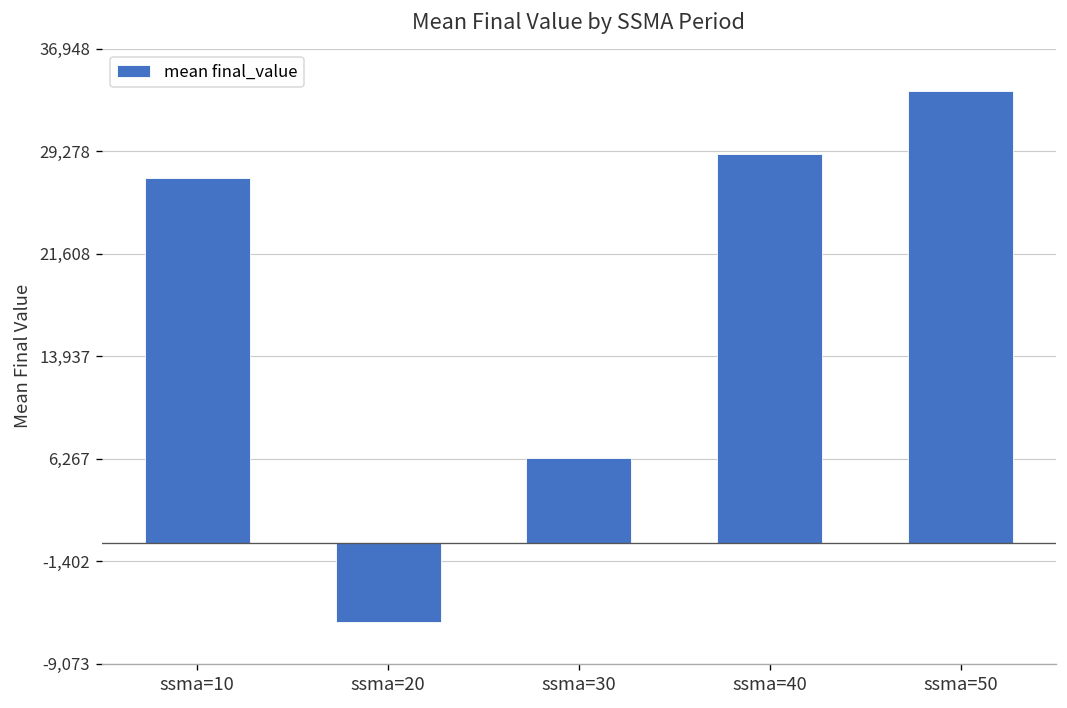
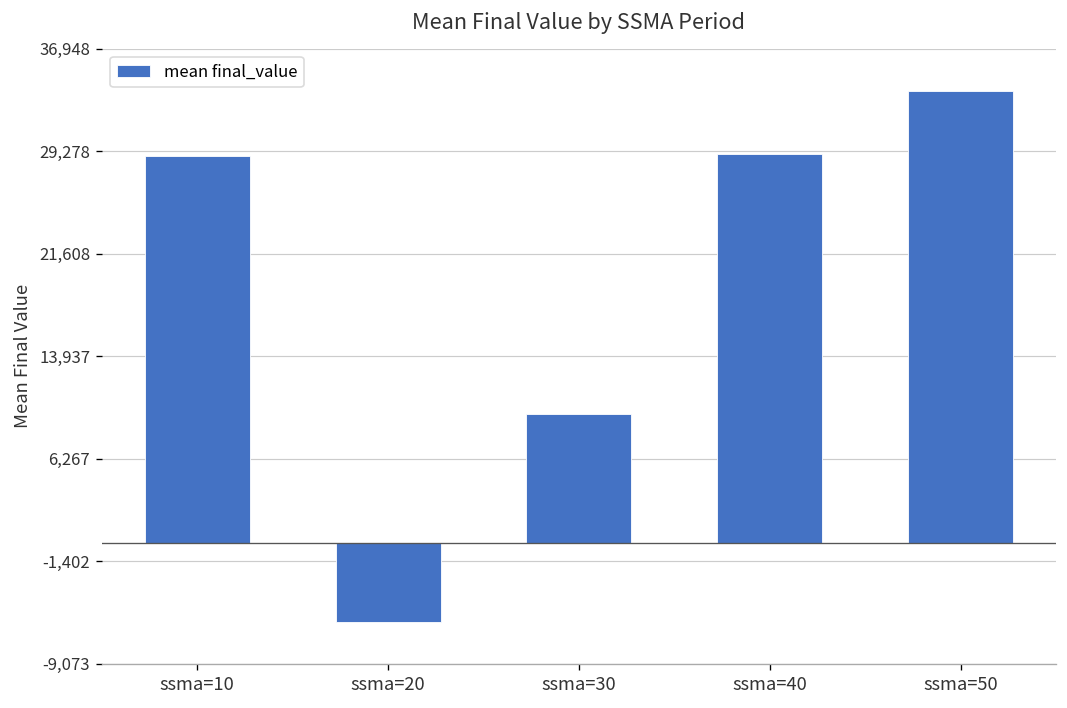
ssma=10: 27,300 -> 29,000
ssma=30: 6,300 -> 9,600
